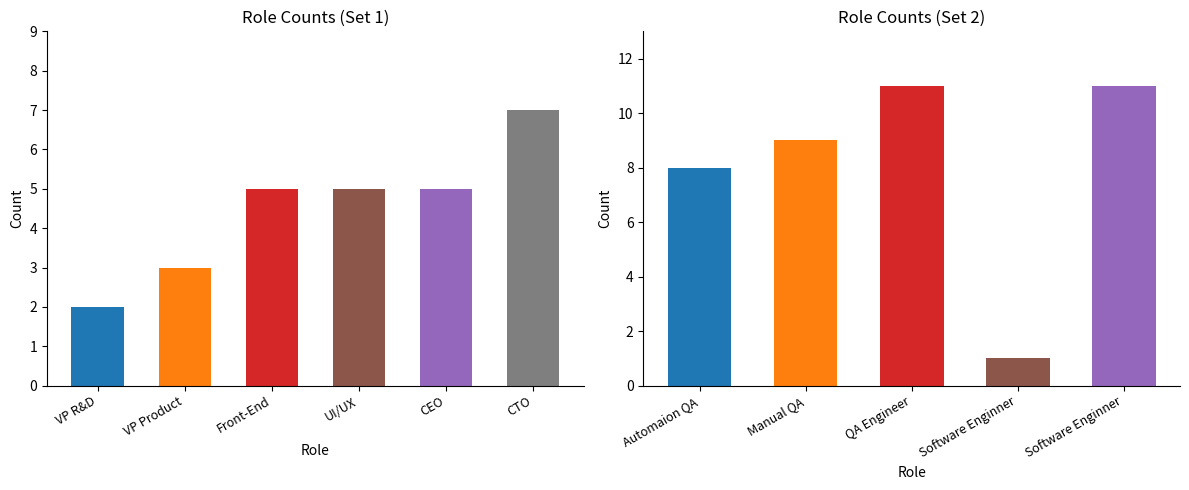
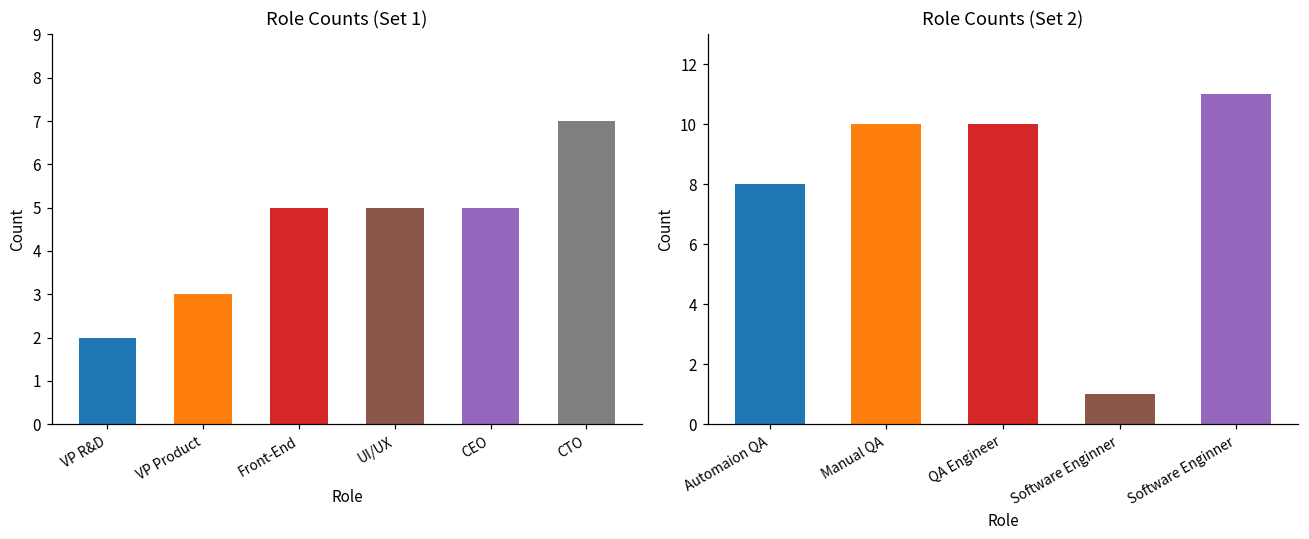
Role Counts (Set 2), Manual QA: 9 -> 10
Role Counts (Set 2), QA Engineer: 11 -> 10
